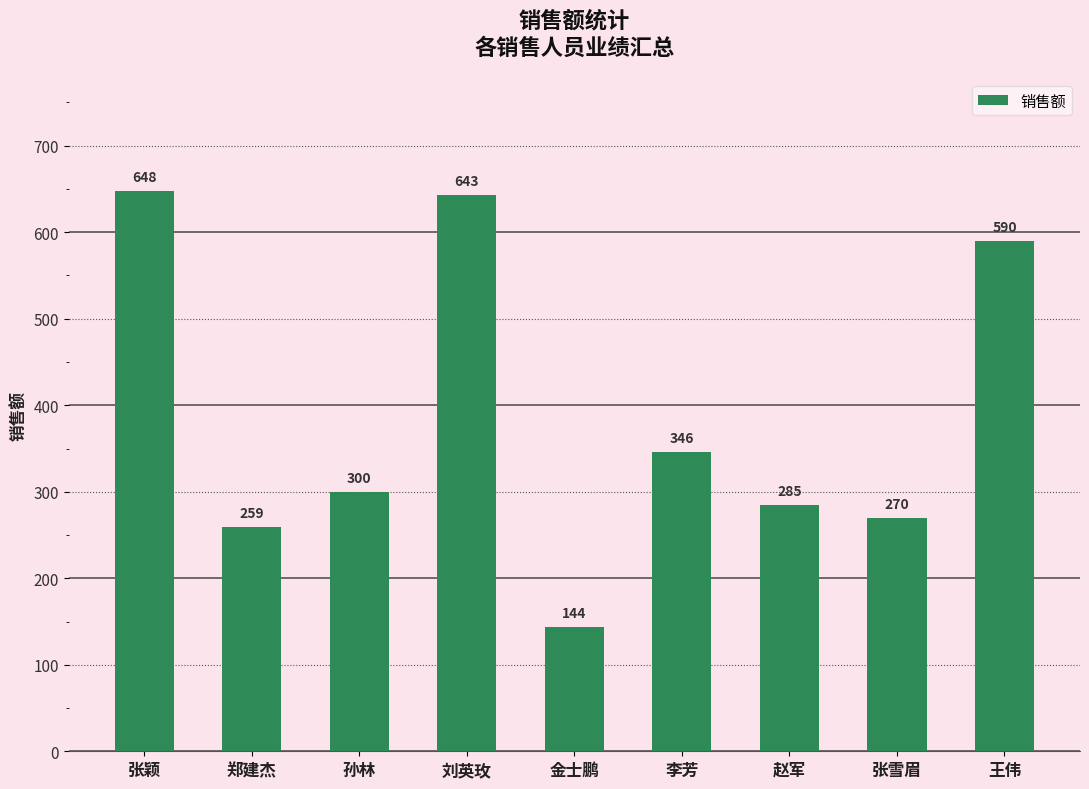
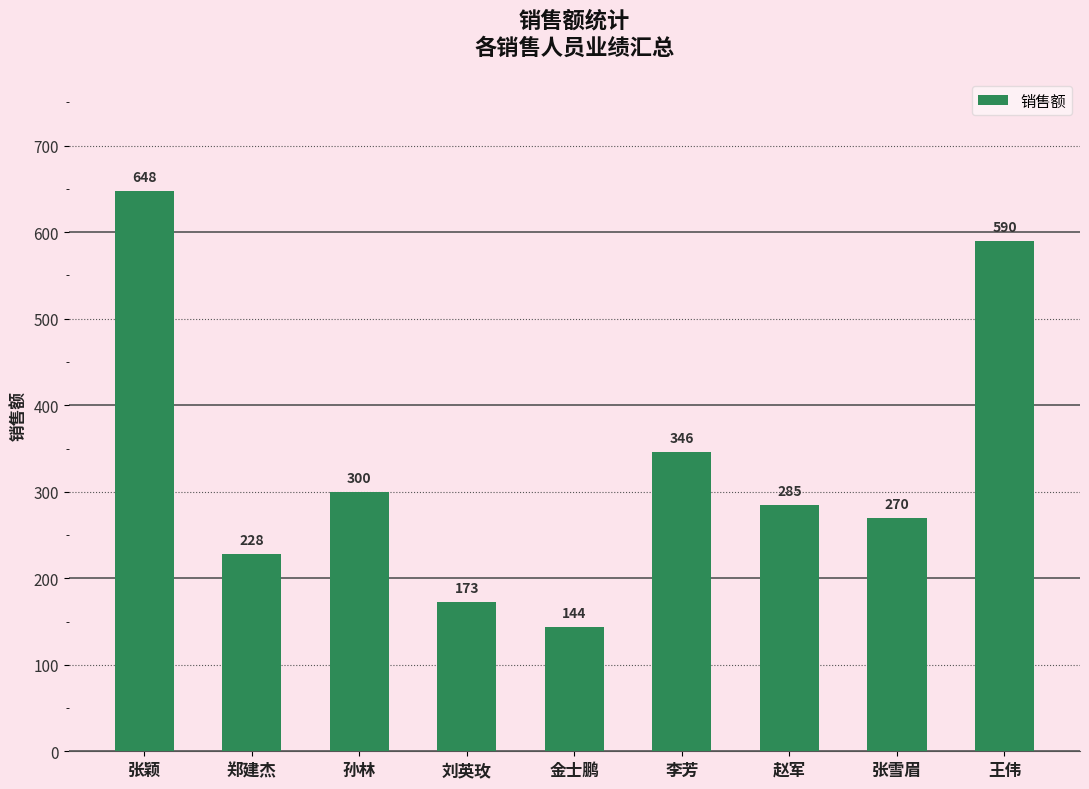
郑建杰: 259 -> 228
刘英玫: 643 -> 173
